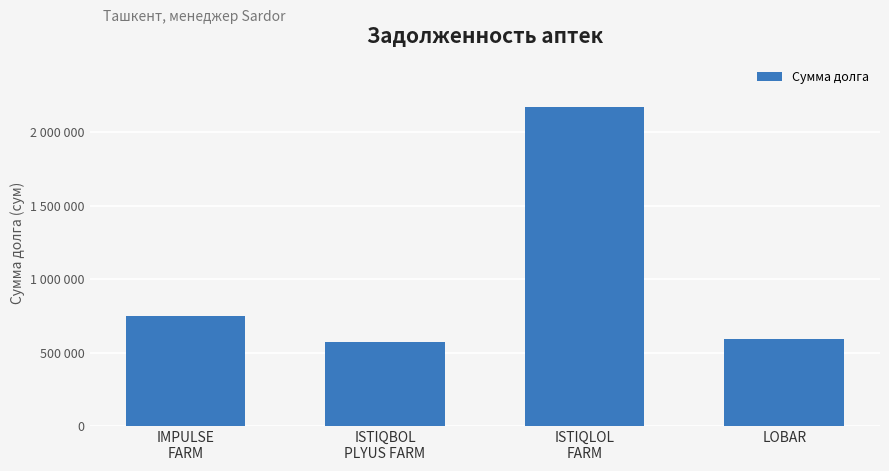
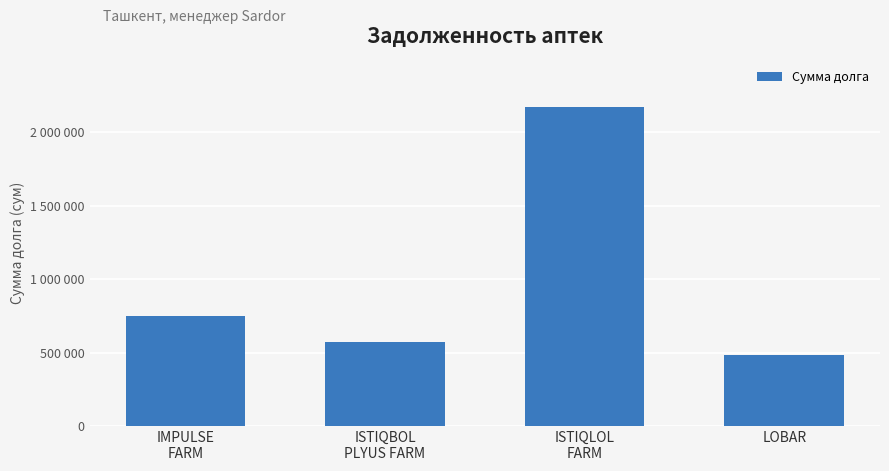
LOBAR: 590000 -> 480000
